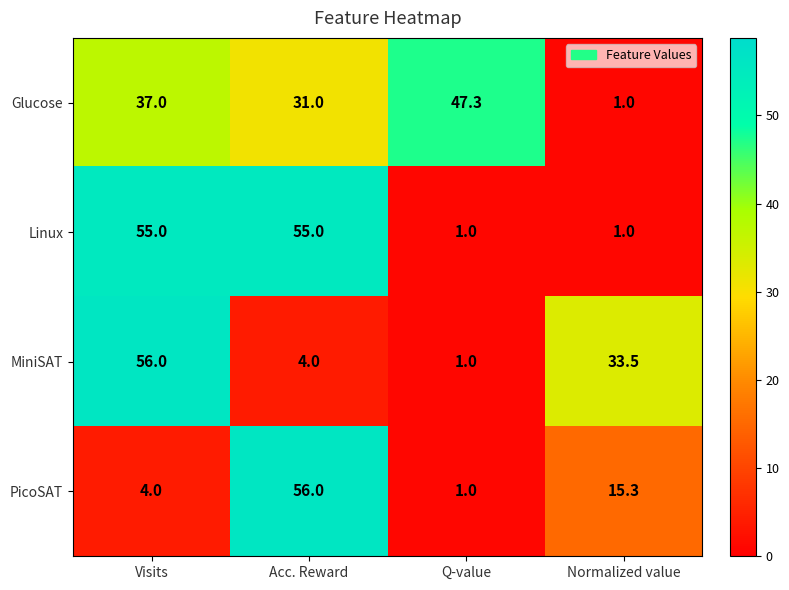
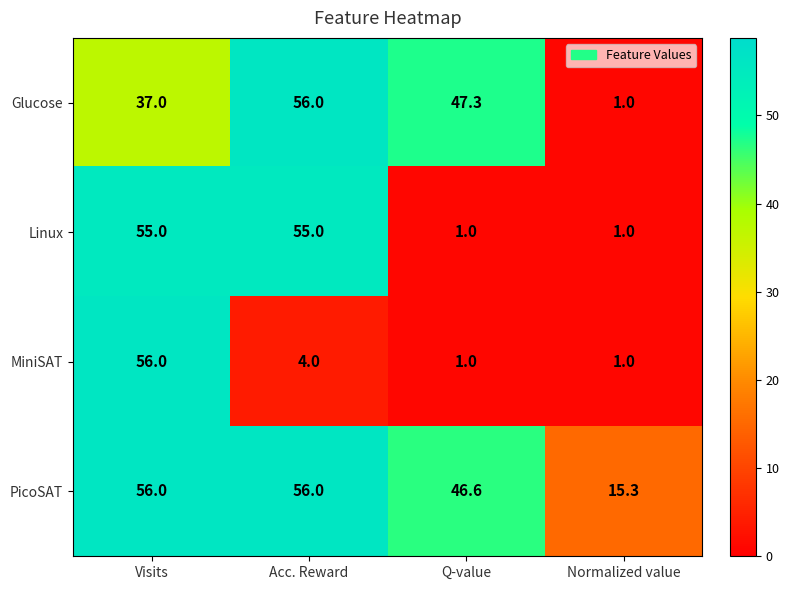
Glucose, Acc. Reward: 31.0 -> 56.0
MiniSAT, Normalized value: 33.5 -> 1.0
PicoSAT, Visits: 4.0 -> 56.0
PicoSAT, Q-value: 1.0 -> 46.6
